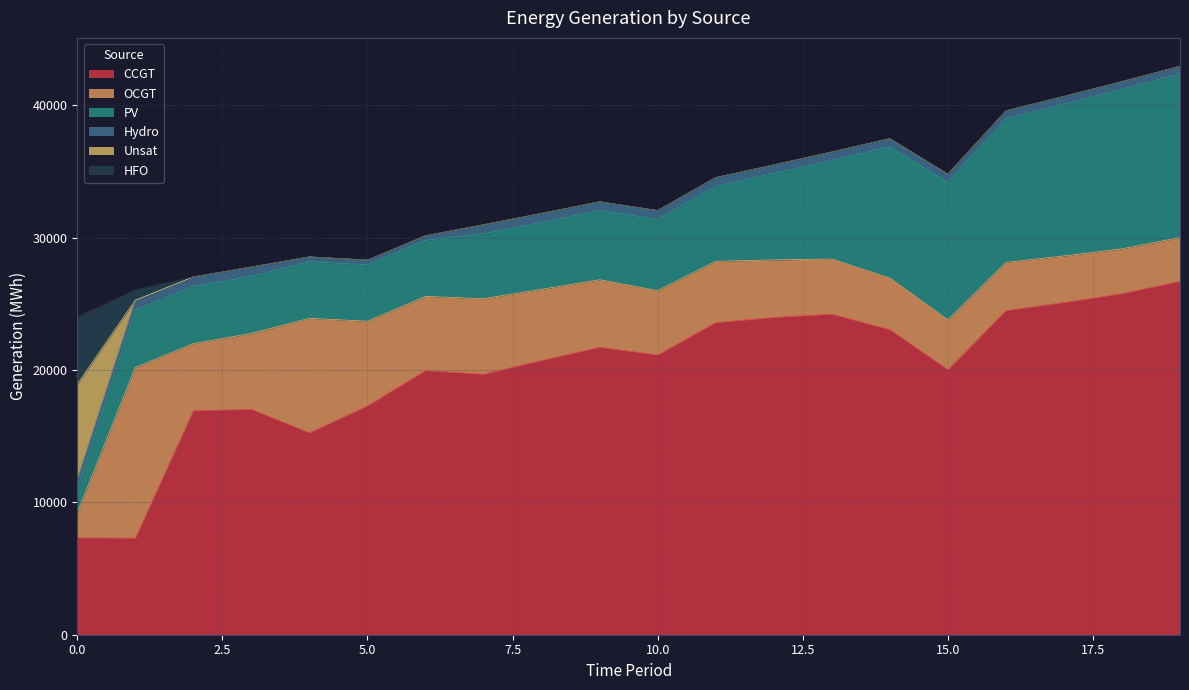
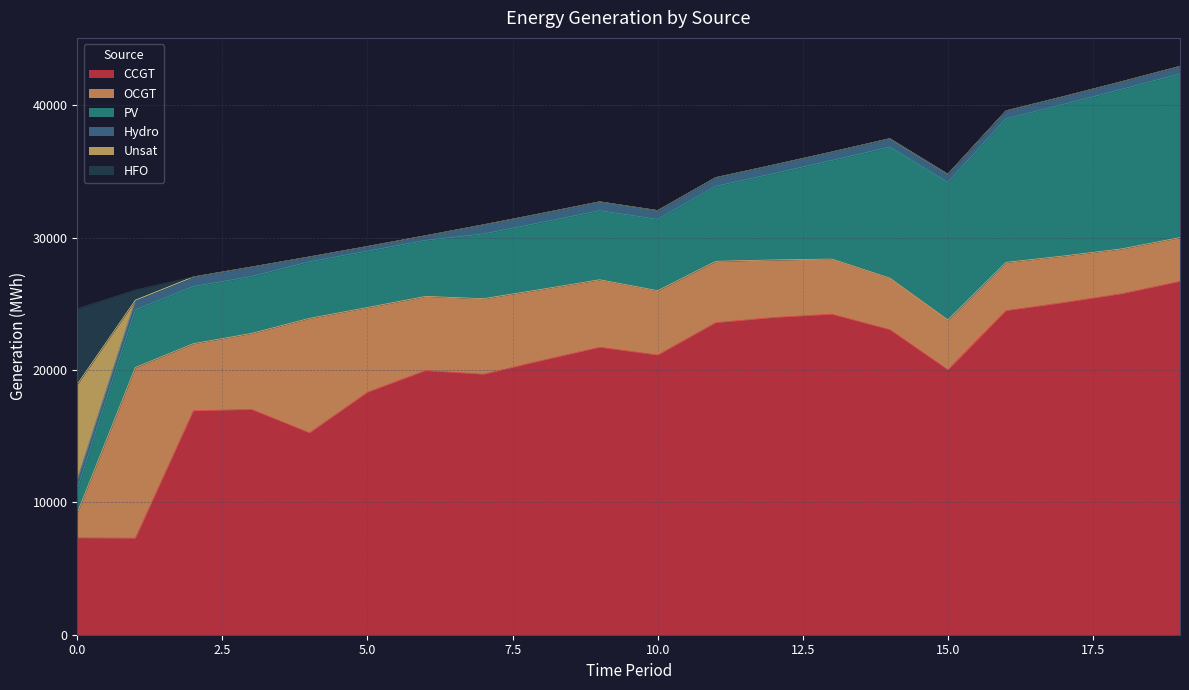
HFO, 0.0: 5100 -> 5700
CCGT, 5.0: 17300 -> 18300
